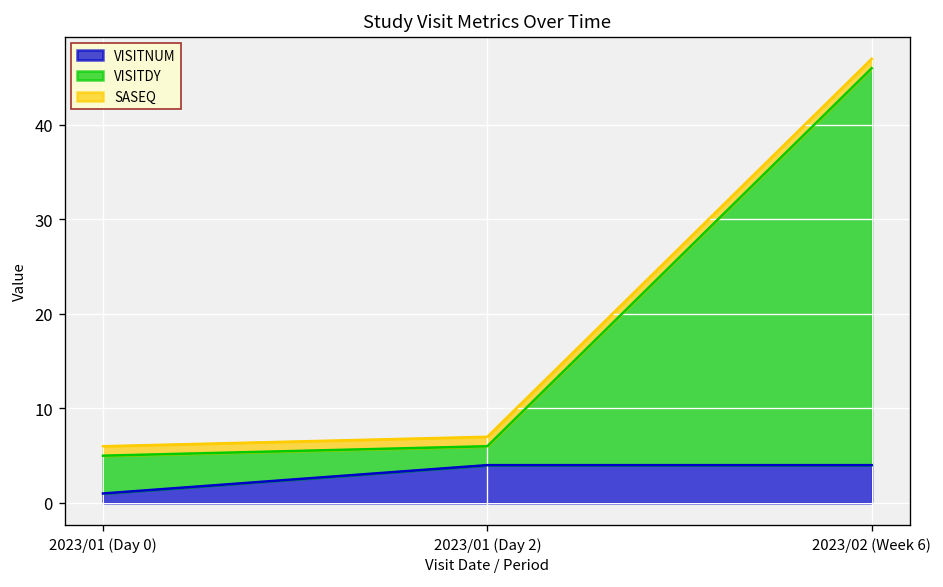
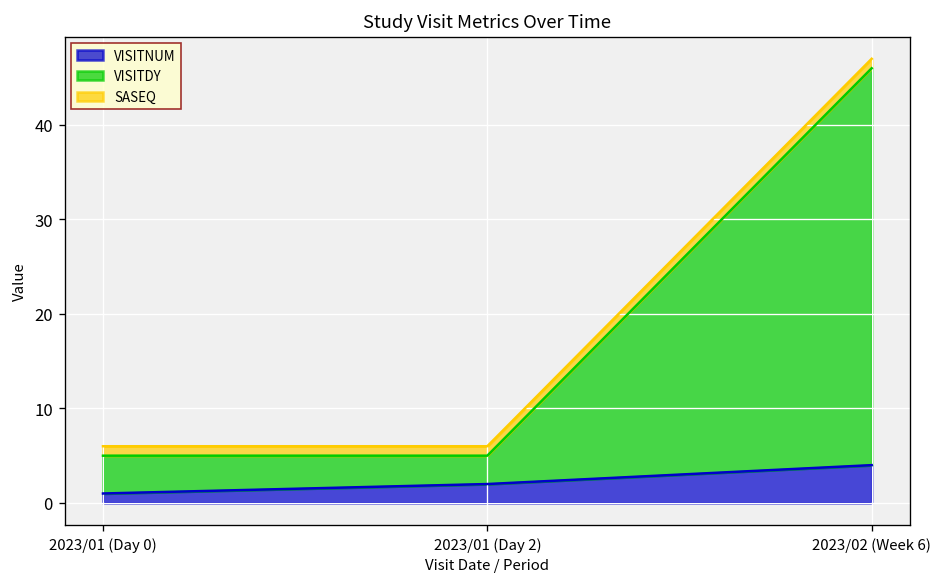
VISITNUM, 2023/01 (Day 2): 4 -> 2
VISITDY, 2023/01 (Day 2): 2 -> 3
